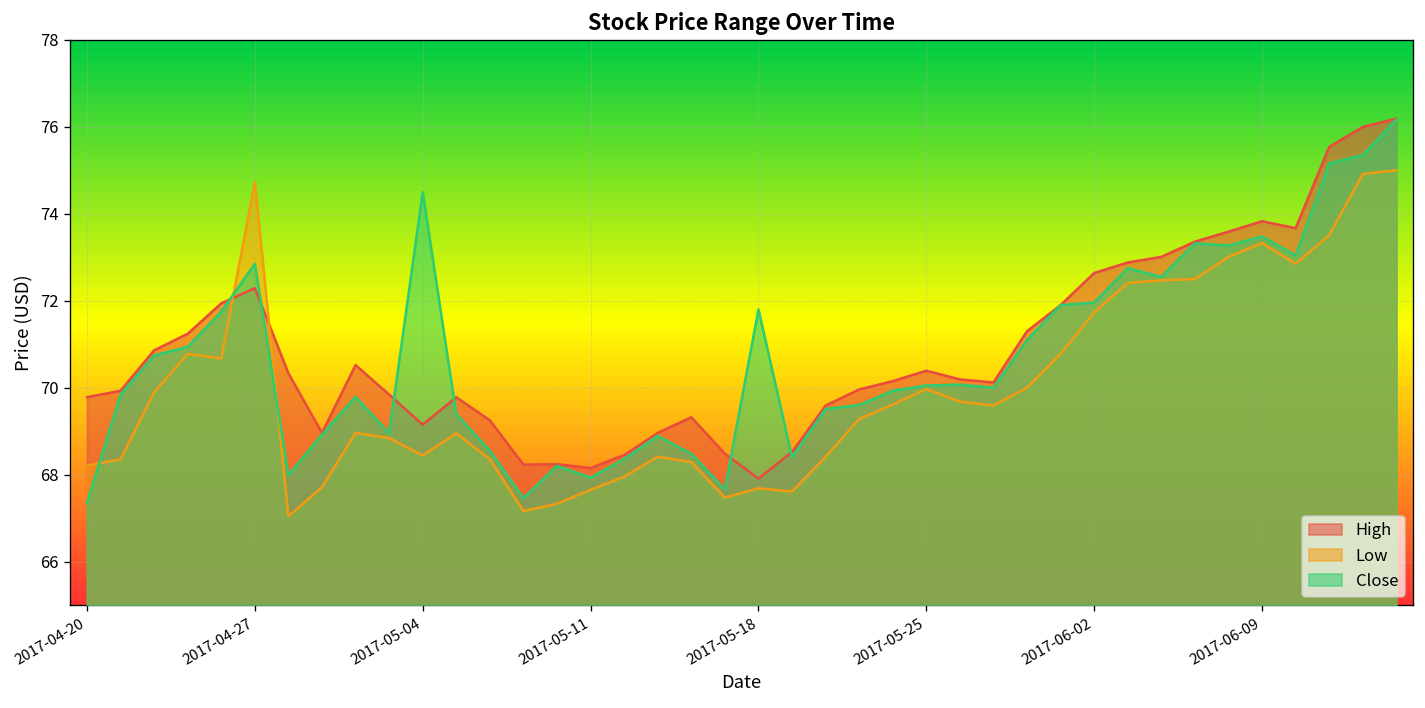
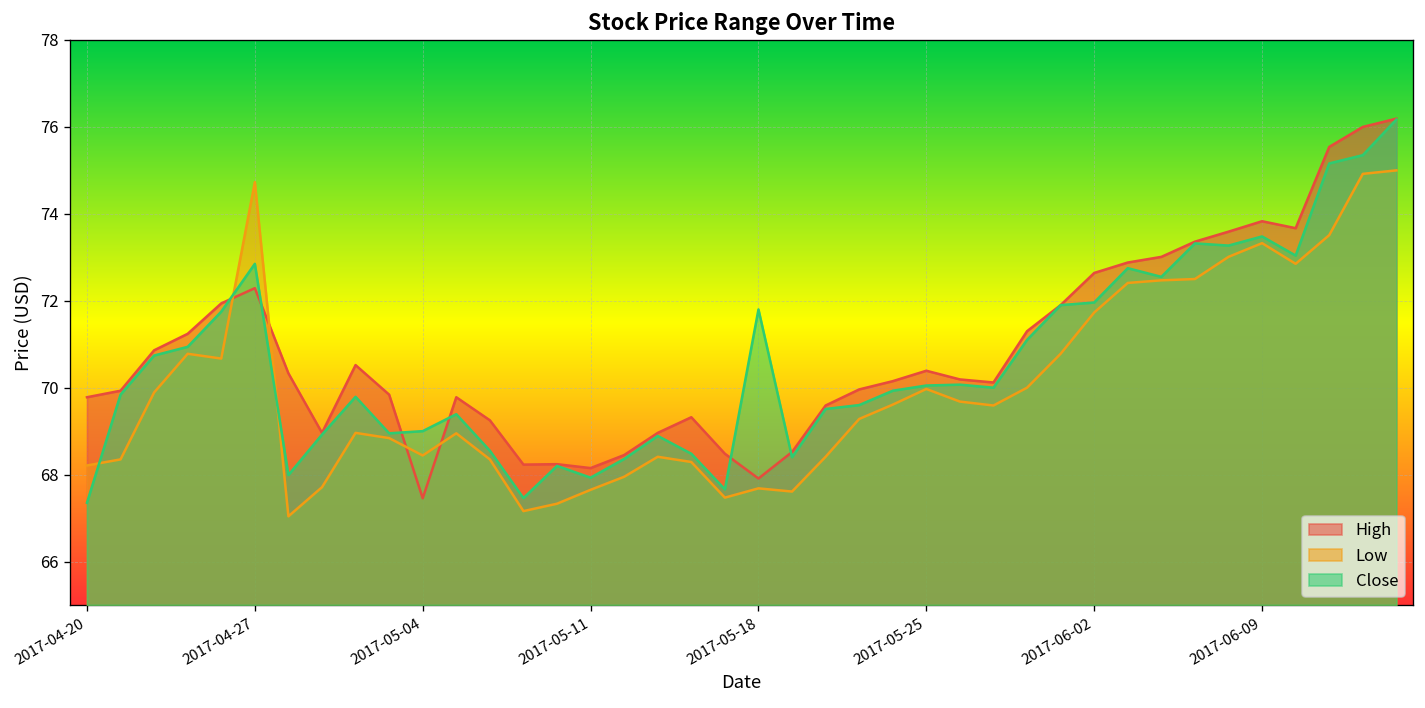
High, 2017-05-04: 69.2 -> 67.5
Close, 2017-05-04: 74.5 -> 69.0
